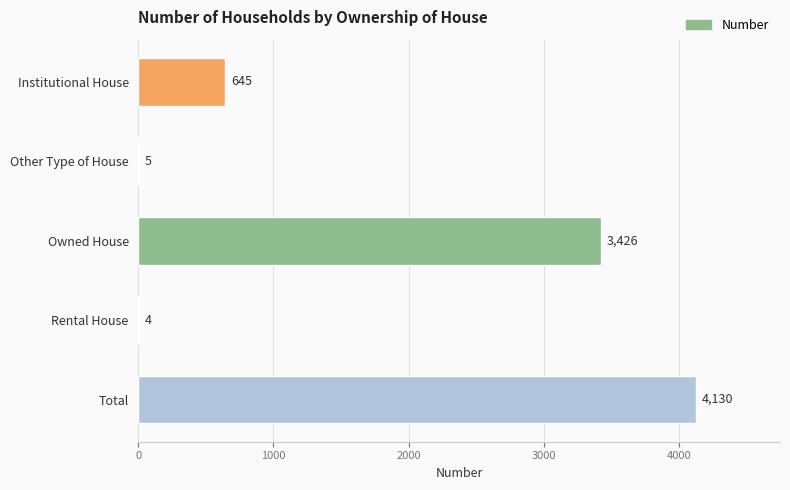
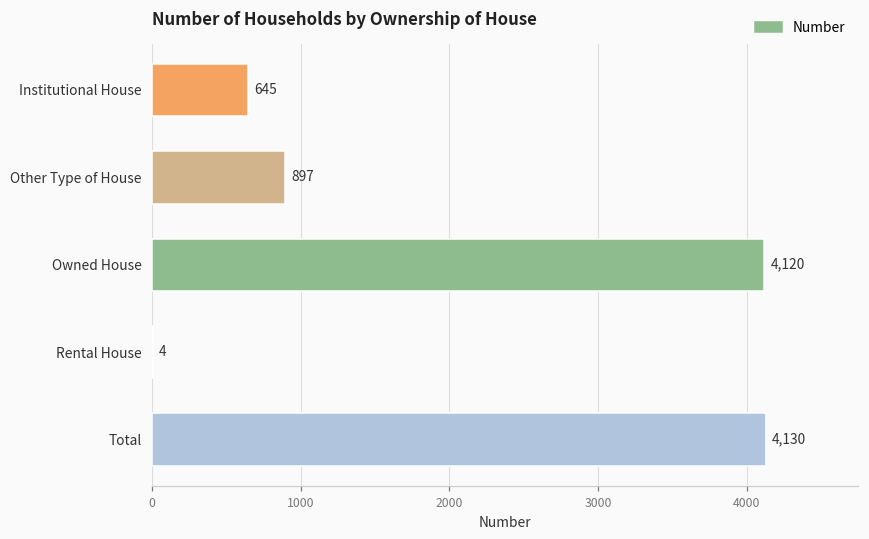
Other Type of House: 5 -> 897
Owned House: 3,426 -> 4,120
